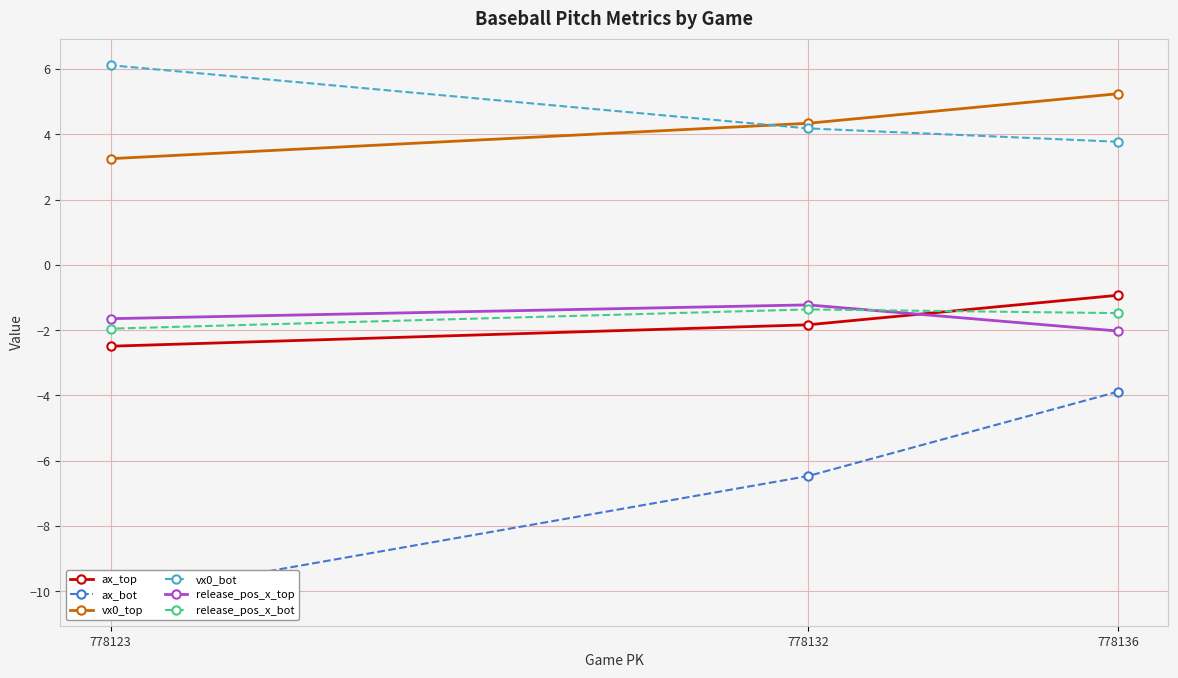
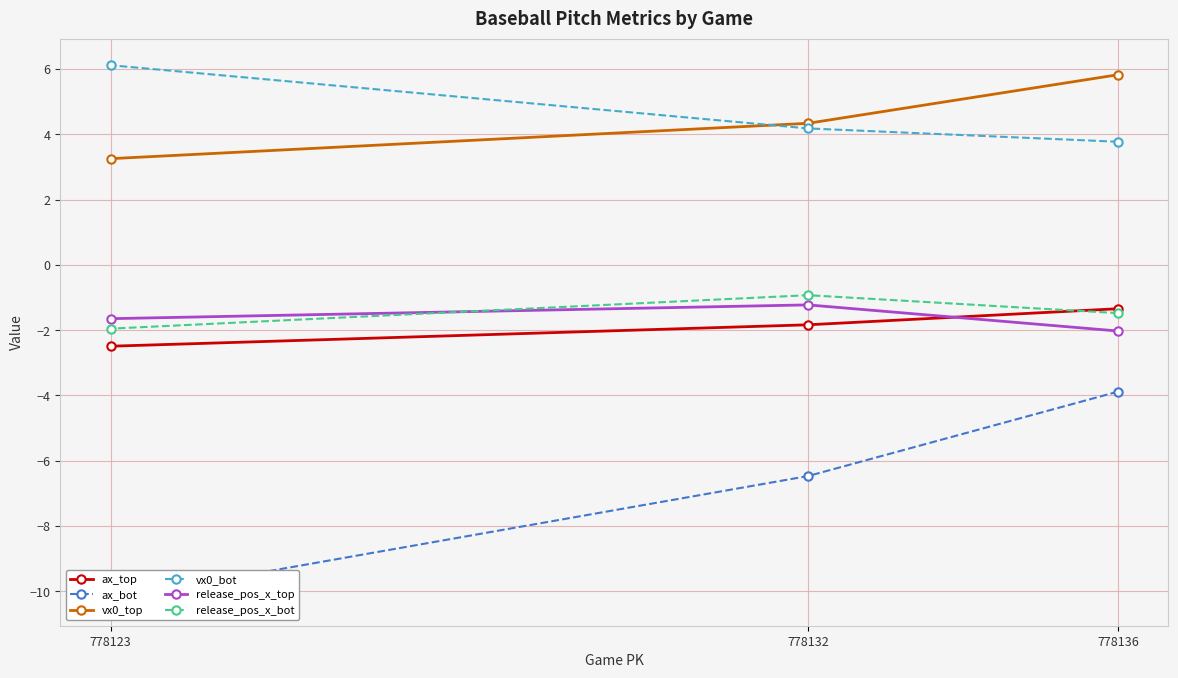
release_pos_x_bot, 778132: -1.4 -> -0.9
ax_top, 778136: -0.9 -> -1.3
vx0_top, 778136: 5.2 -> 5.8
